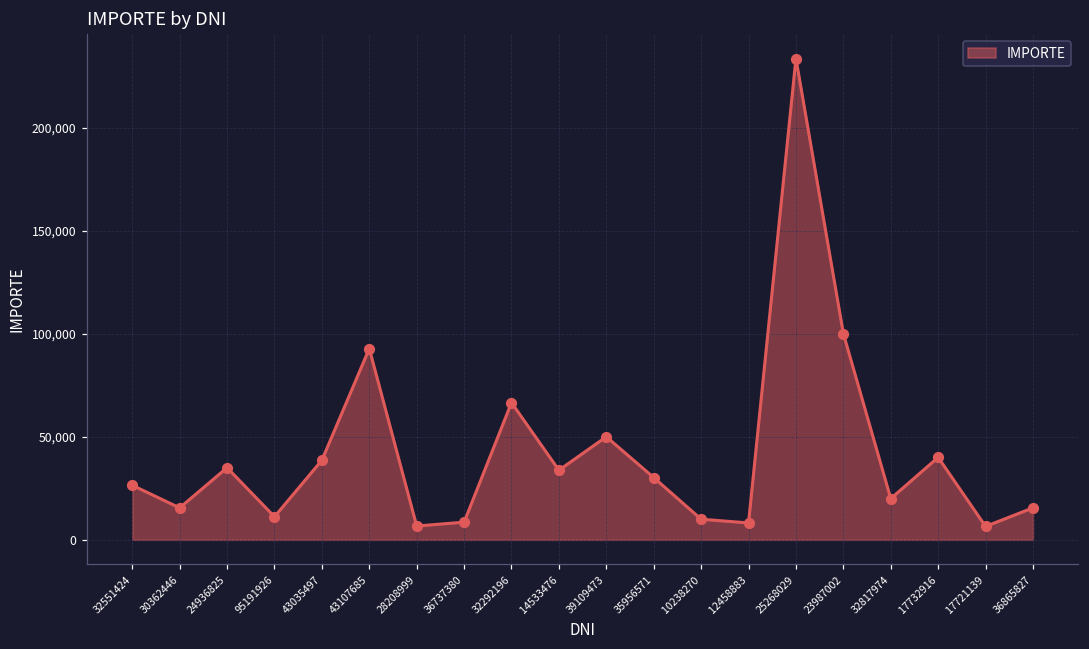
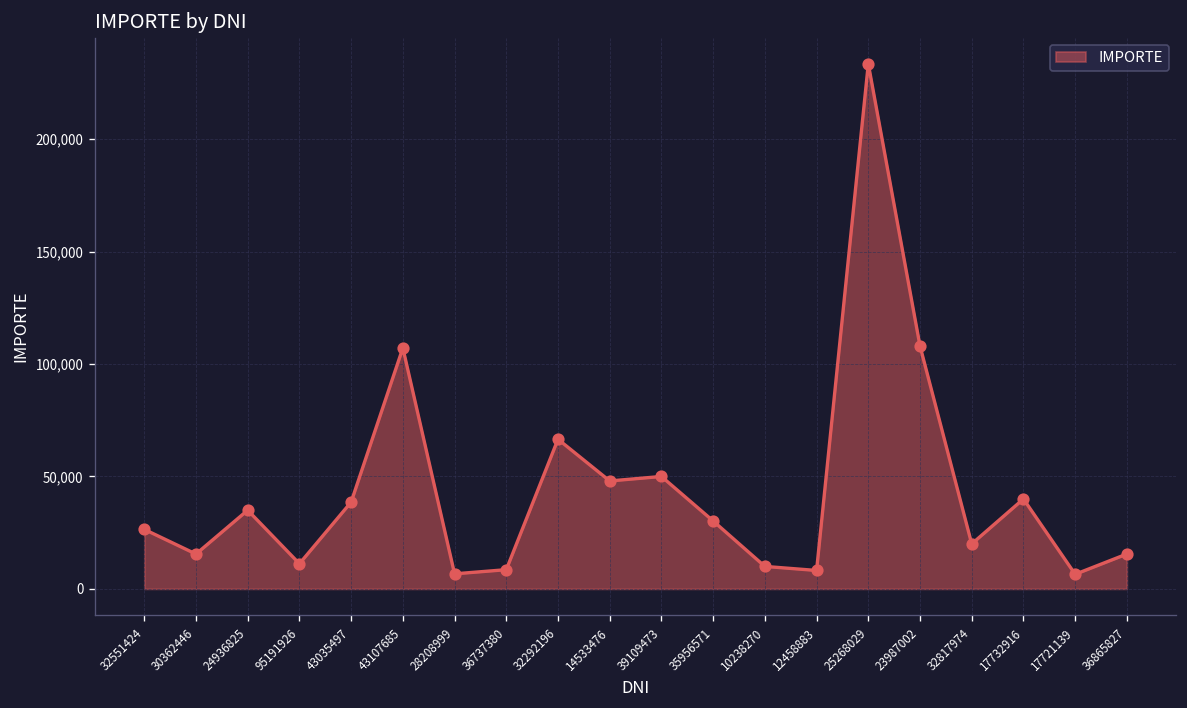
43107685: 93,000 -> 107,000
14533476: 34,000 -> 48,000
23987002: 100,000 -> 108,000
